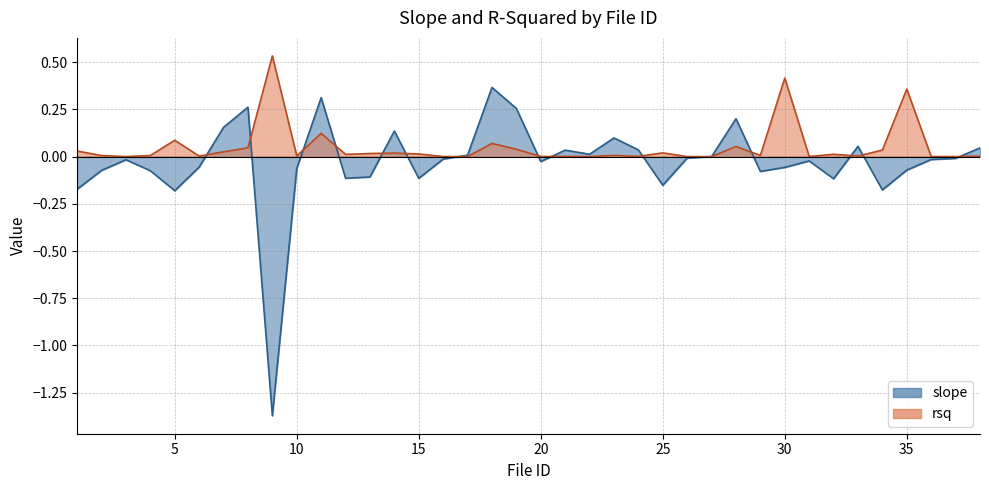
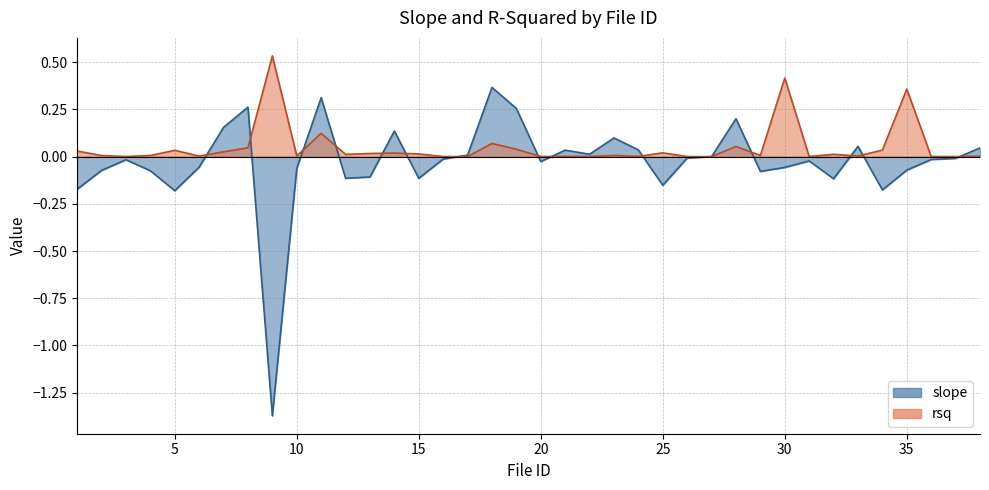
rsq, 5: 0.09 -> 0.03
